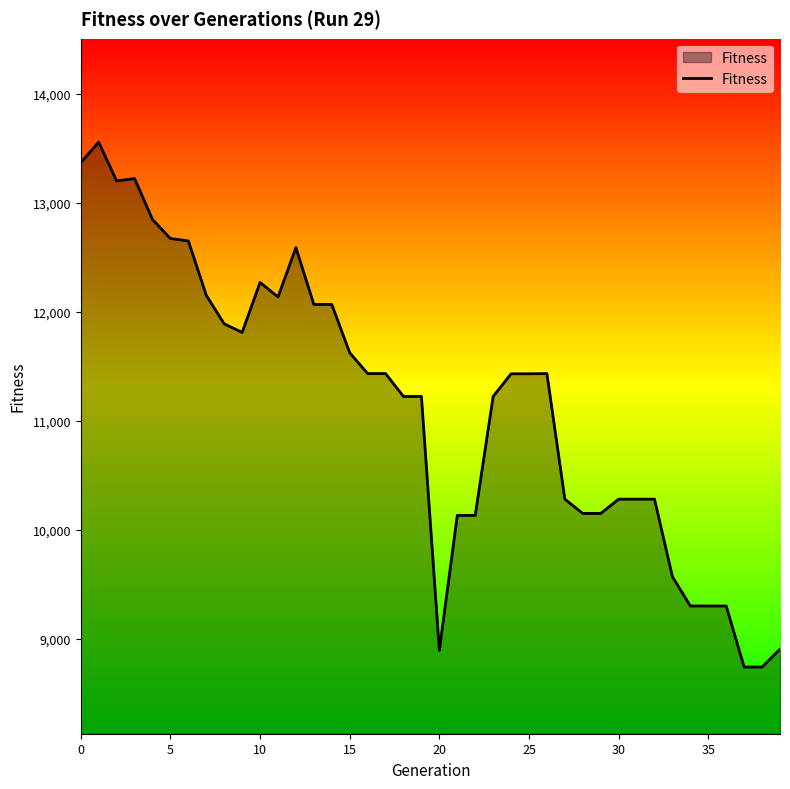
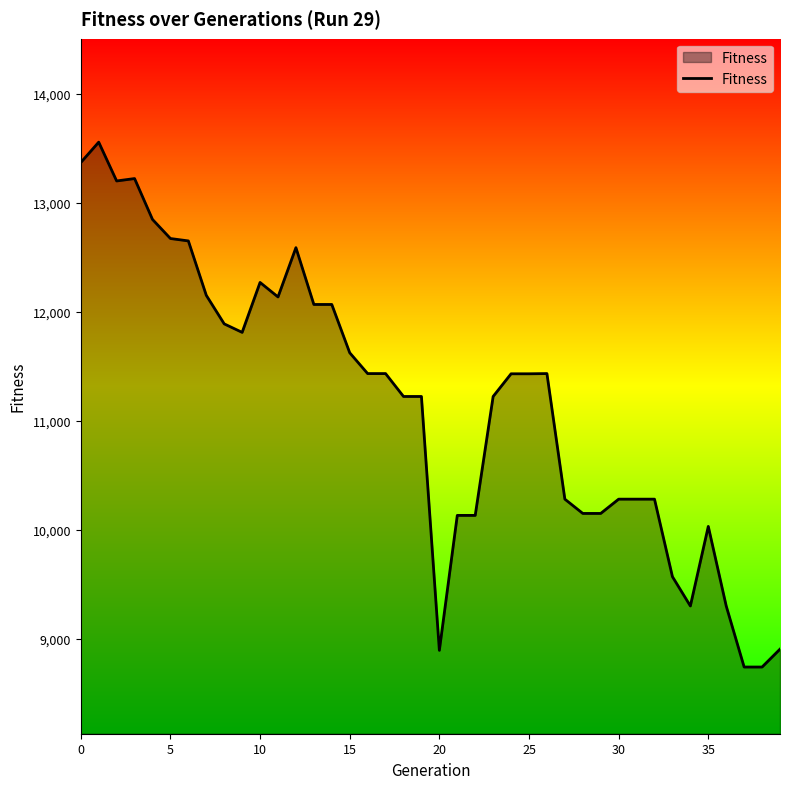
35: 9,300 -> 10,030
